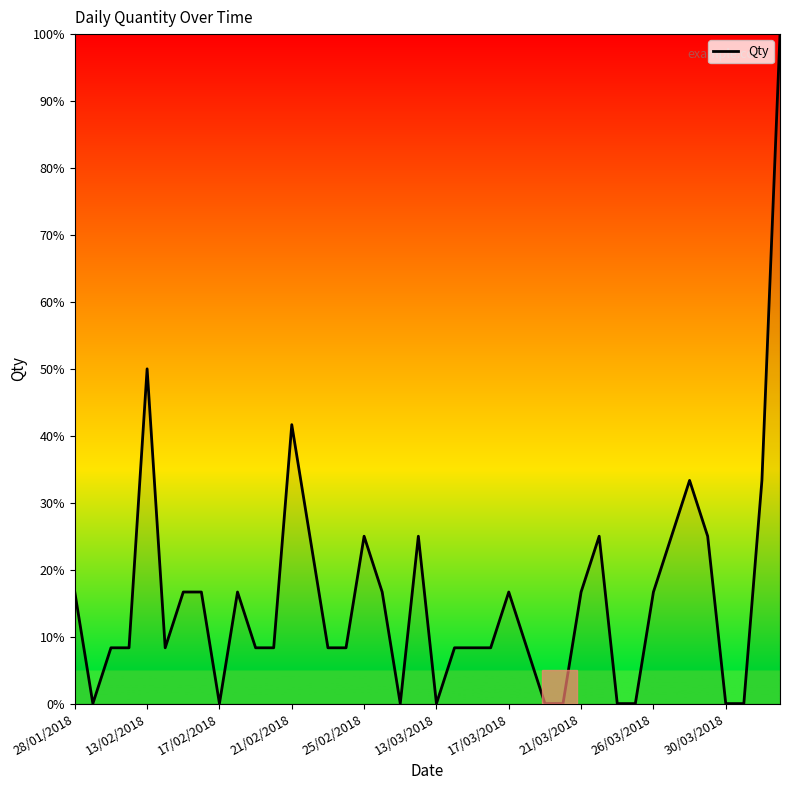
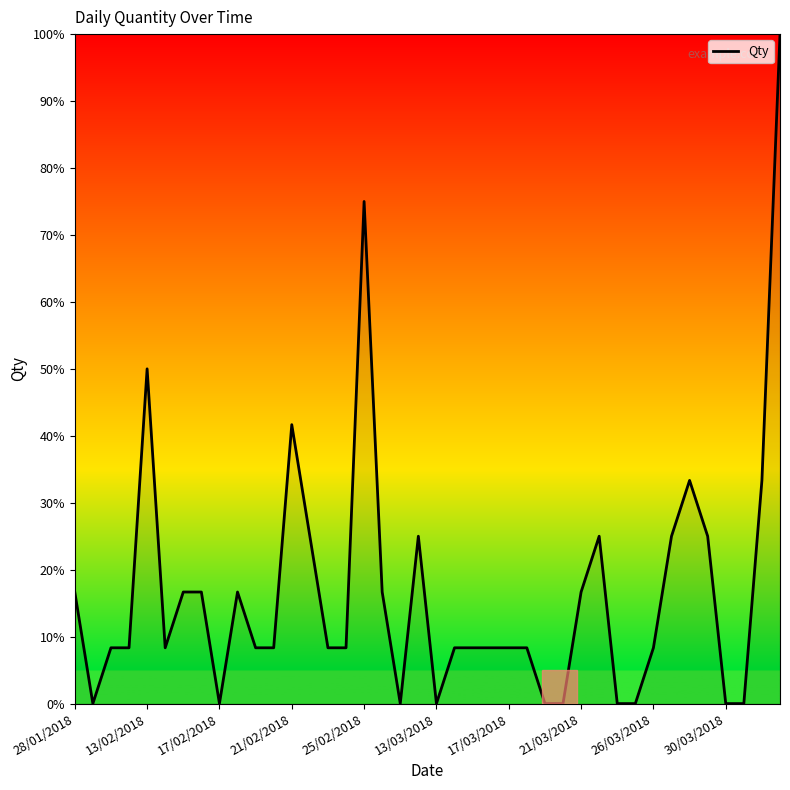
25/02/2018: 25% -> 75%
17/03/2018: 17% -> 8%
26/03/2018: 17% -> 8%
